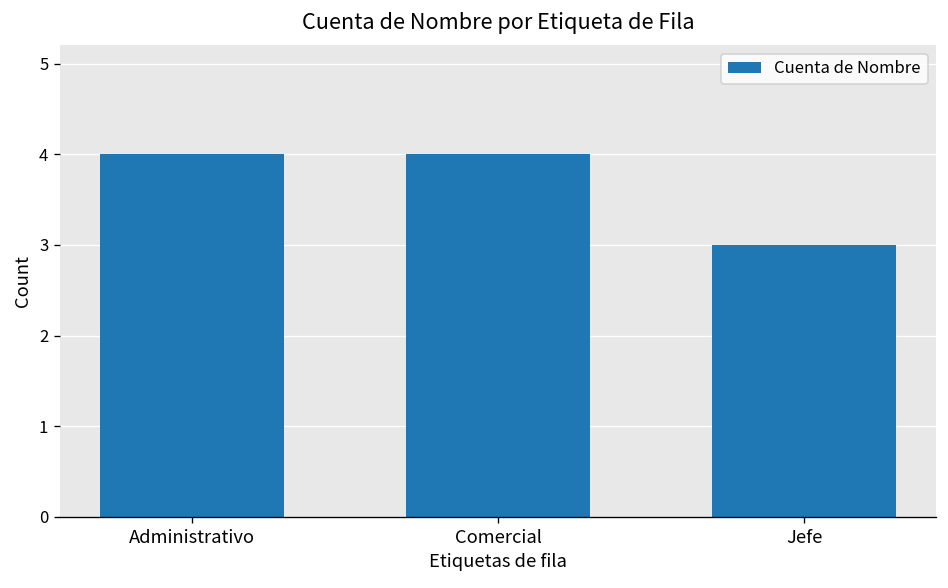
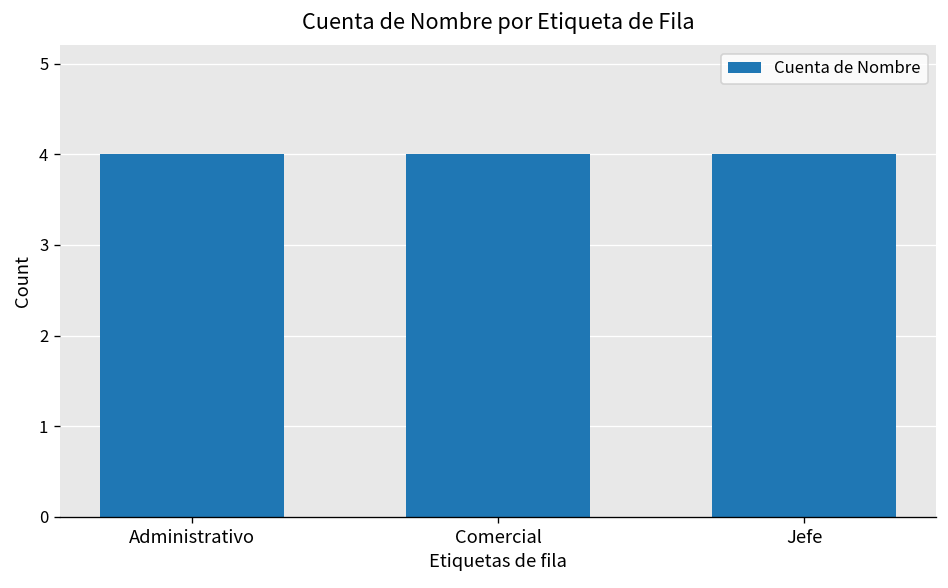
Jefe: 3 -> 4
